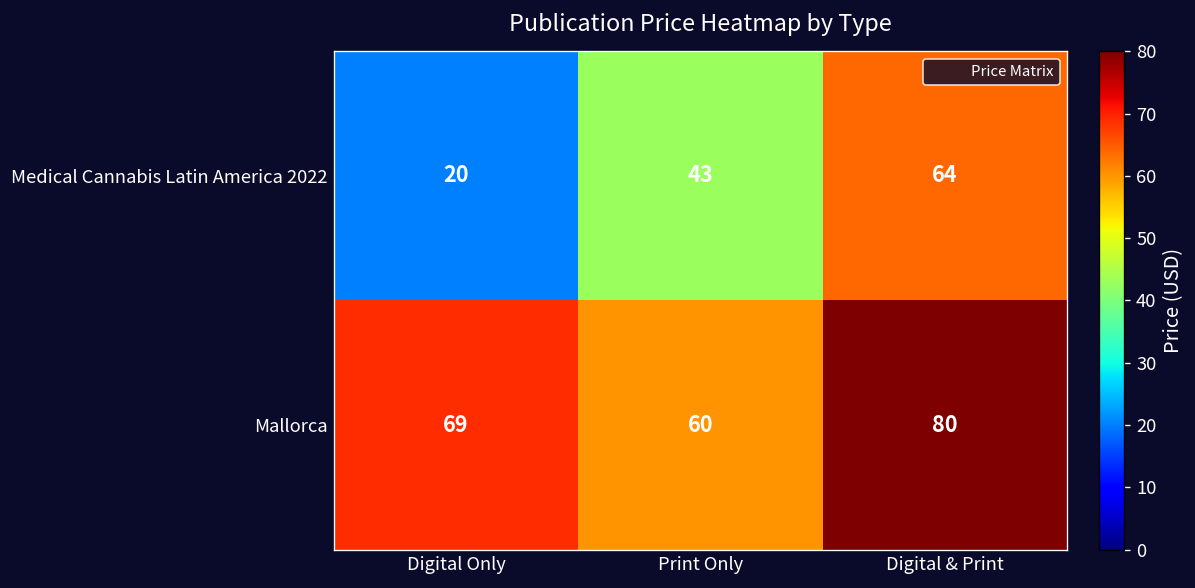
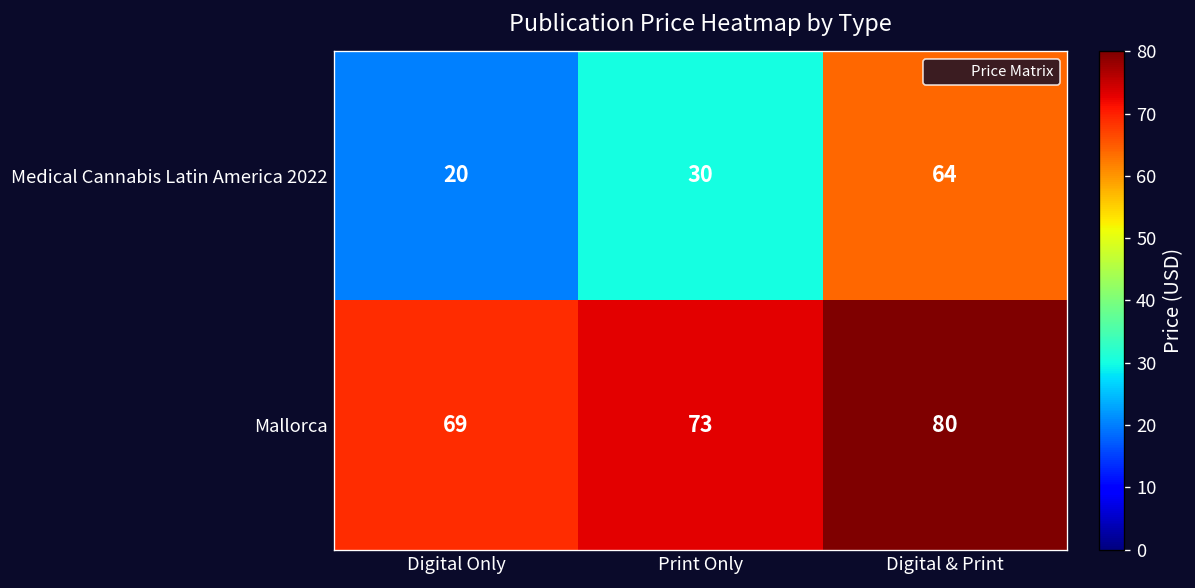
Medical Cannabis Latin America 2022, Print Only: 43 -> 30
Mallorca, Print Only: 60 -> 73
